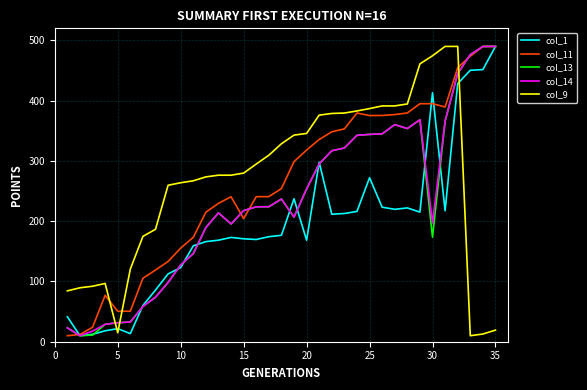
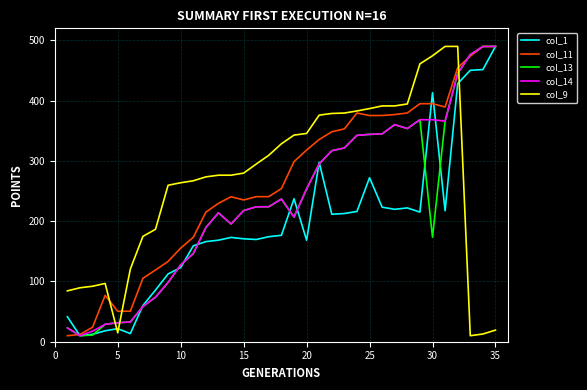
col_11, 15: 200 -> 240
col_14, 30: 200 -> 370
